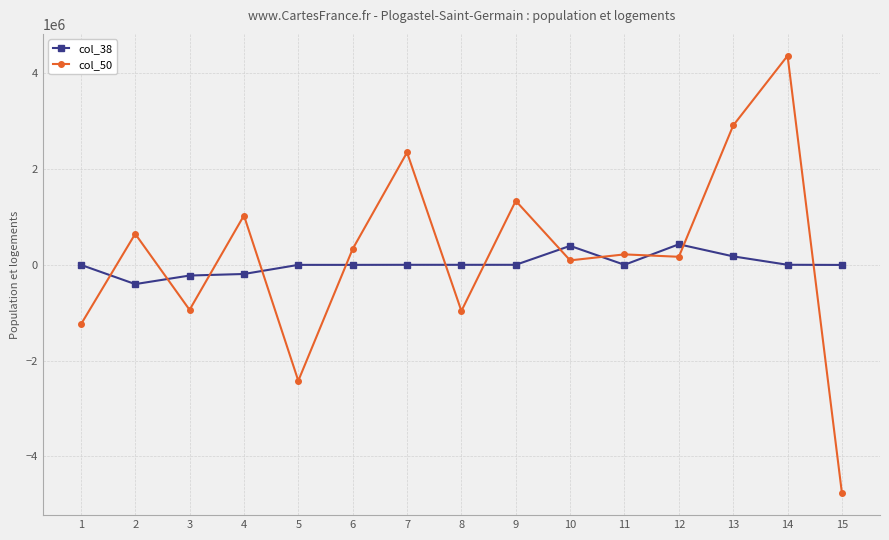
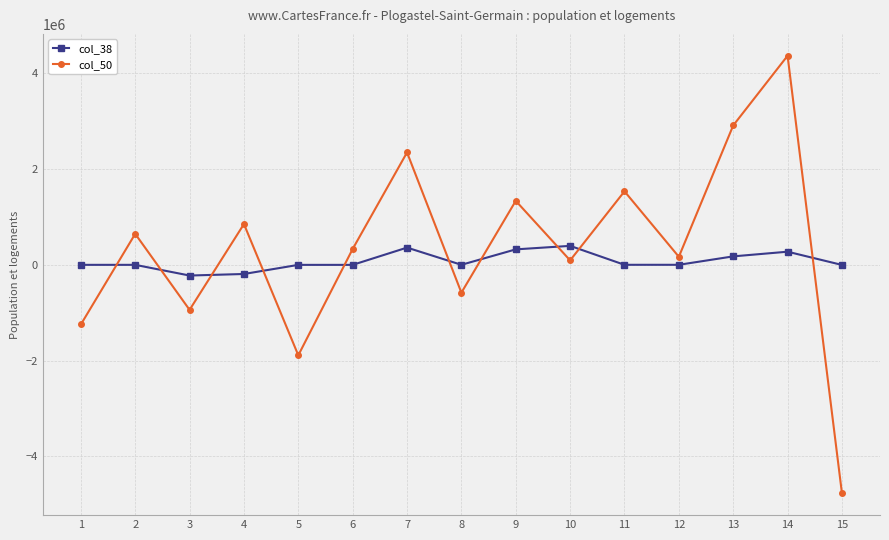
col_38, 2: -400000 -> 0
col_50, 4: 1000000 -> 900000
col_50, 5: -2400000 -> -1900000
col_38, 7: 0 -> 400000
col_50, 8: -1000000 -> -600000
col_38, 9: 0 -> 300000
col_50, 11: 200000 -> 1500000
col_38, 12: 400000 -> 0
col_38, 14: 0 -> 300000
